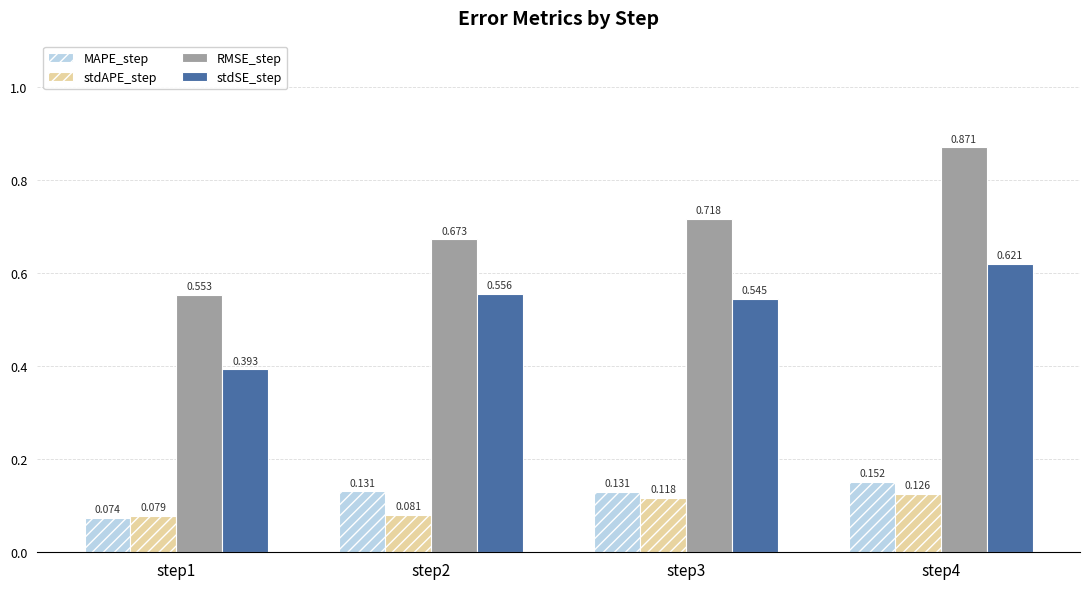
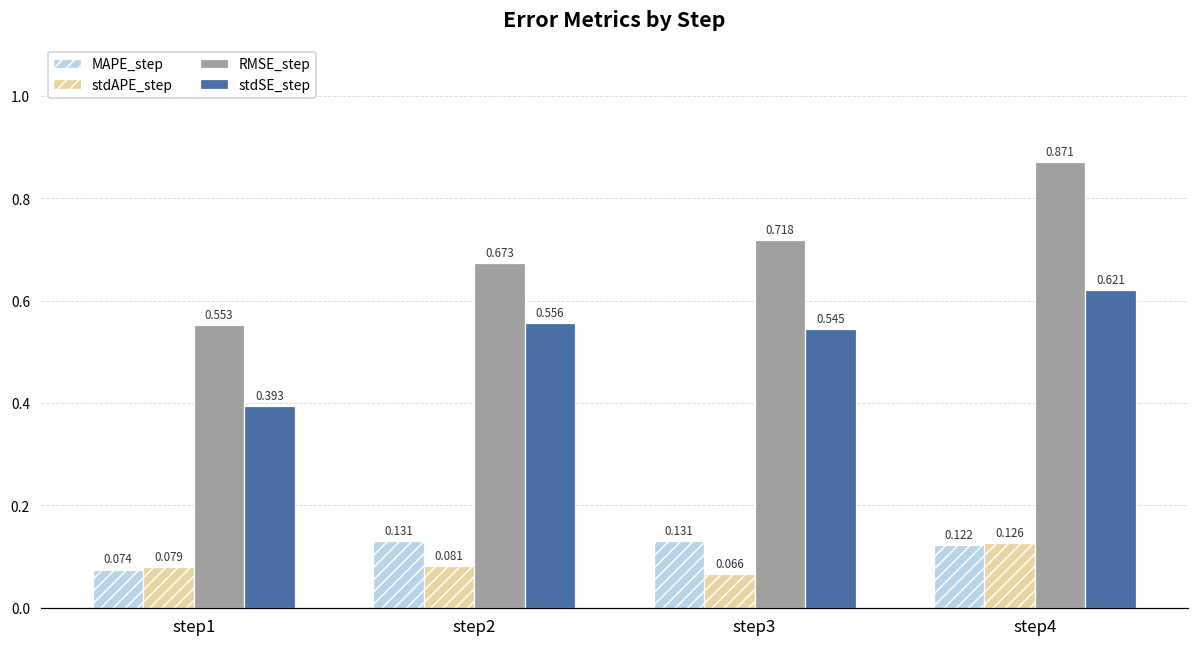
stdAPE_step, step3: 0.118 -> 0.066
MAPE_step, step4: 0.152 -> 0.122
